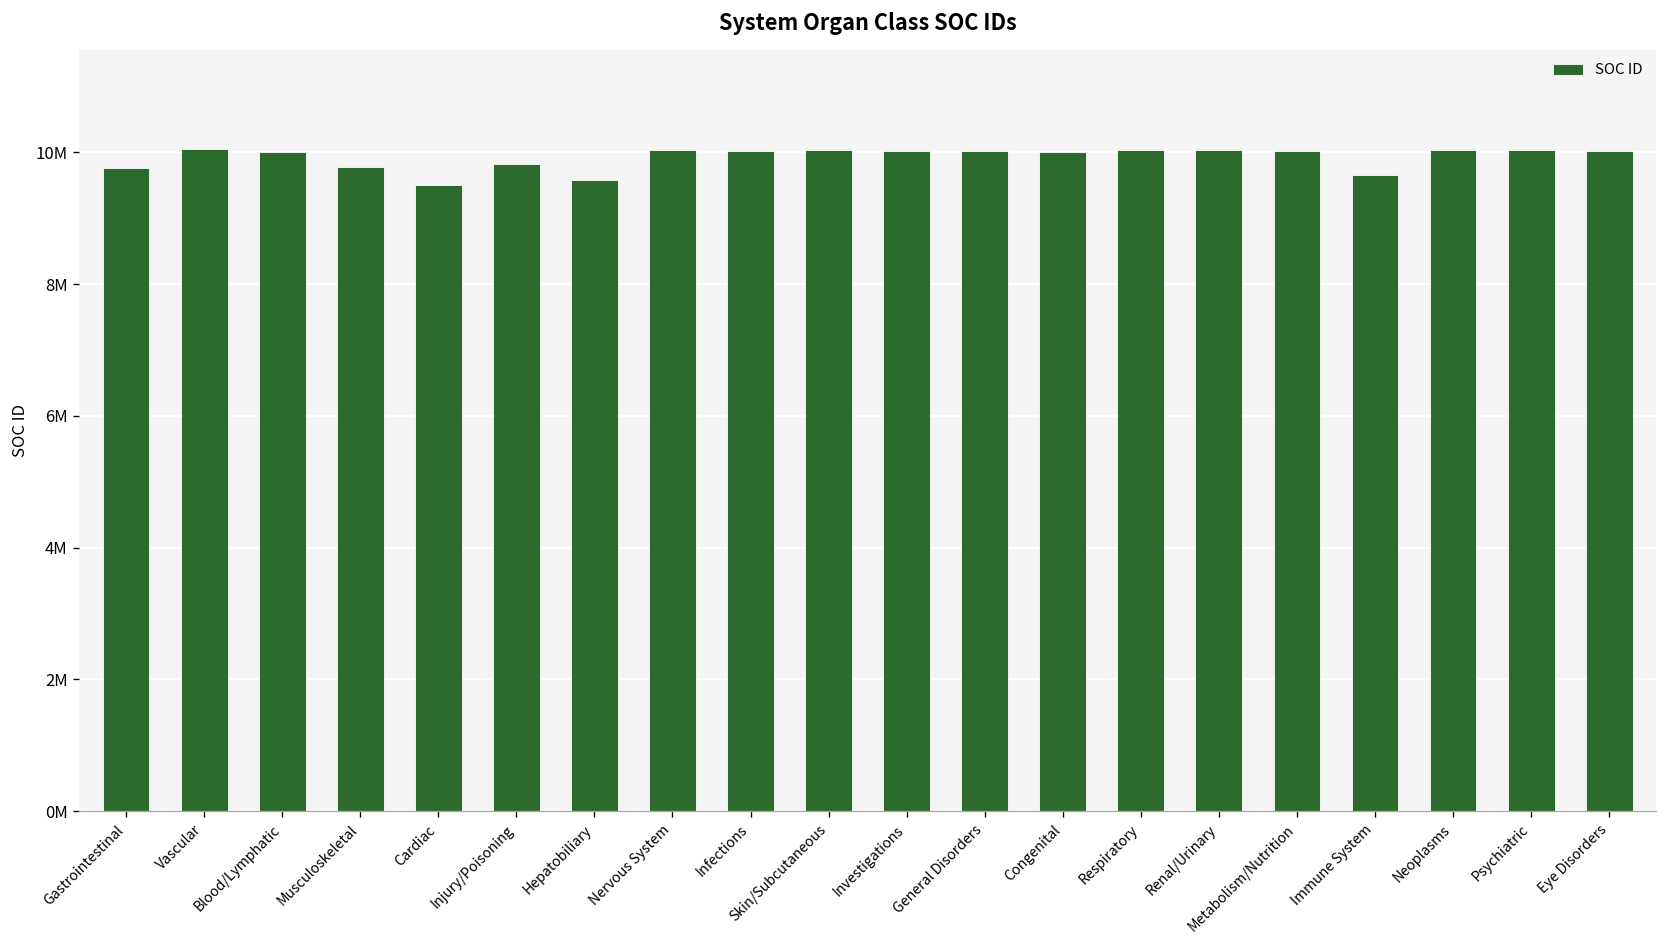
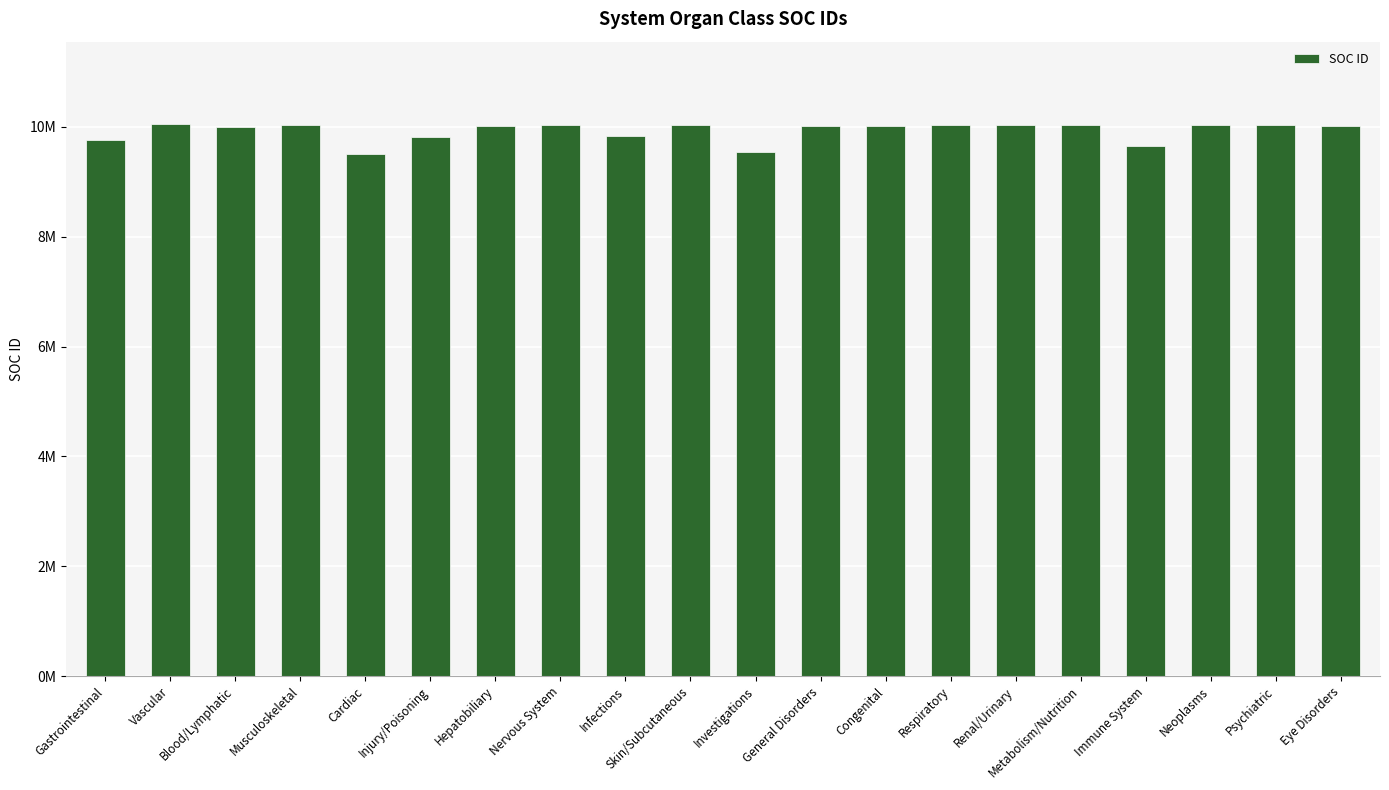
Musculoskeletal: 9800000 -> 10000000
Hepatobiliary: 9600000 -> 10000000
Infections: 10000000 -> 9800000
Investigations: 10000000 -> 9500000
